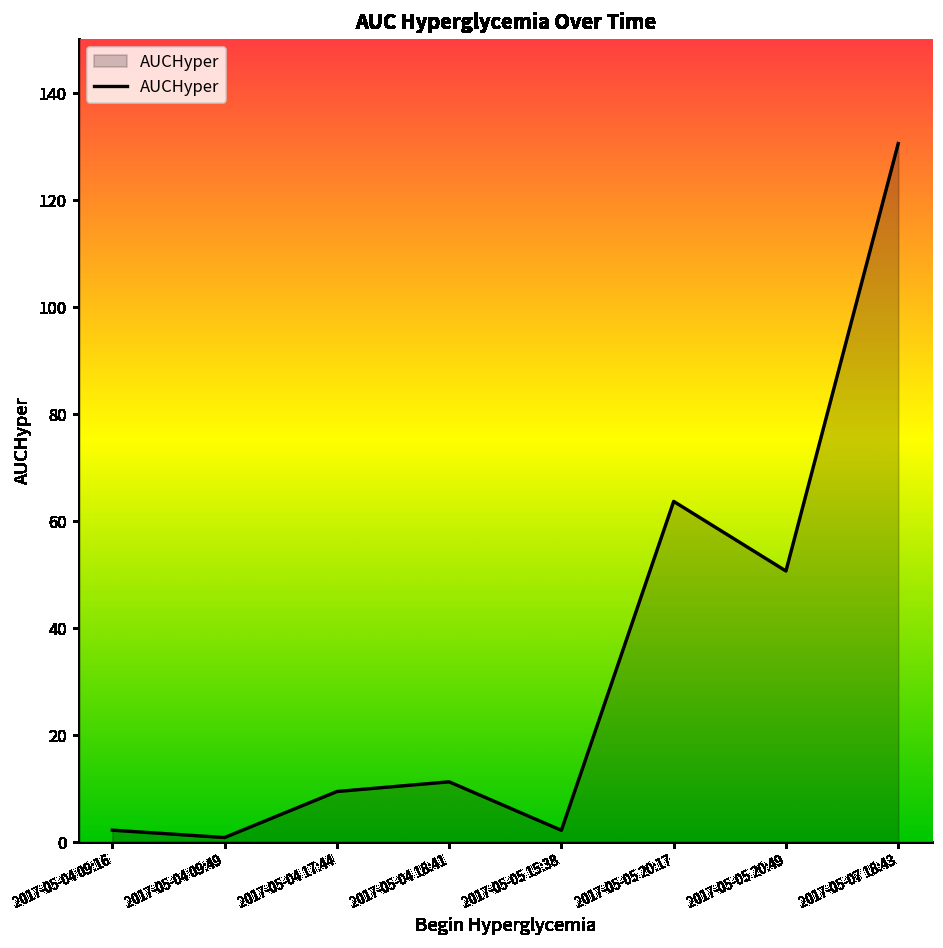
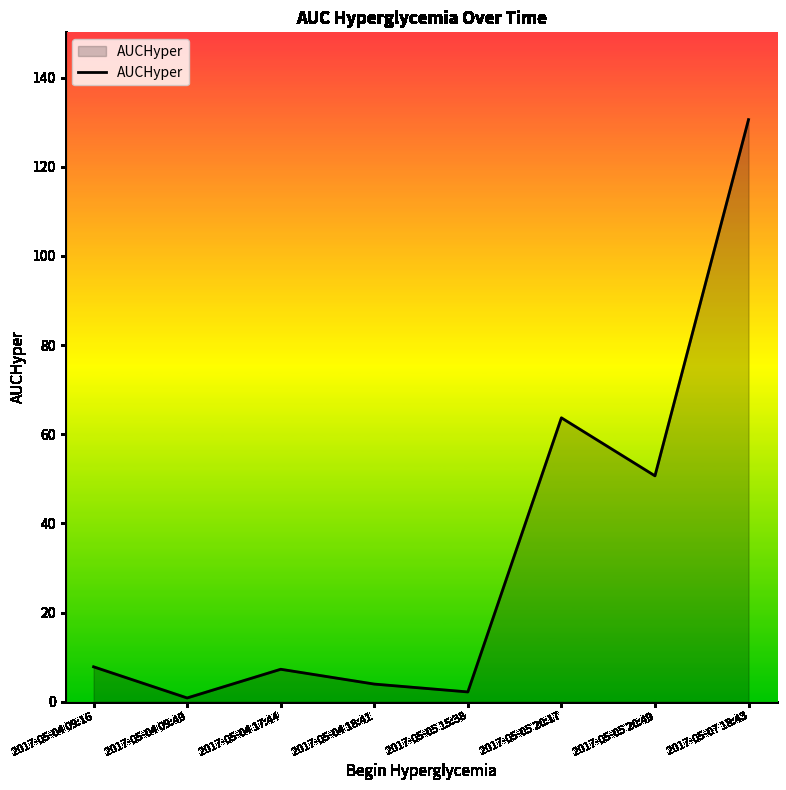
2017-05-04 09:16: 2 -> 8
2017-05-04 17:44: 9 -> 7
2017-05-04 18:41: 11 -> 4
